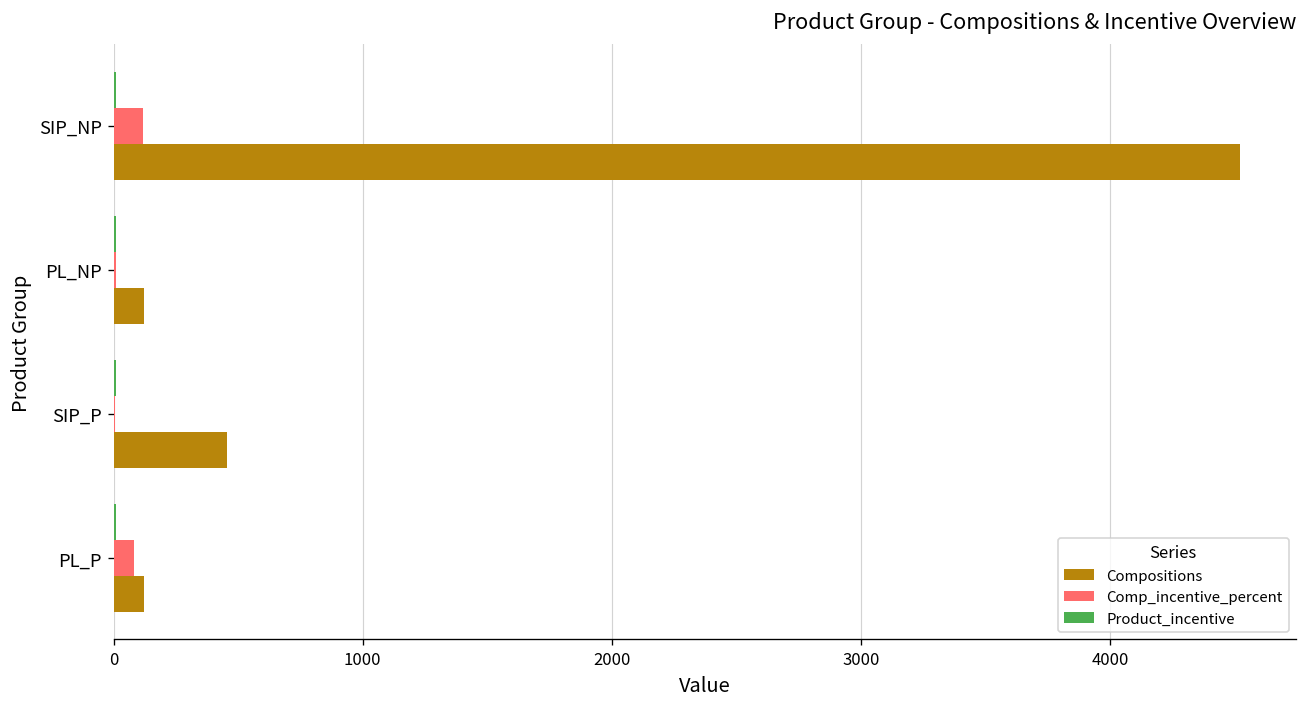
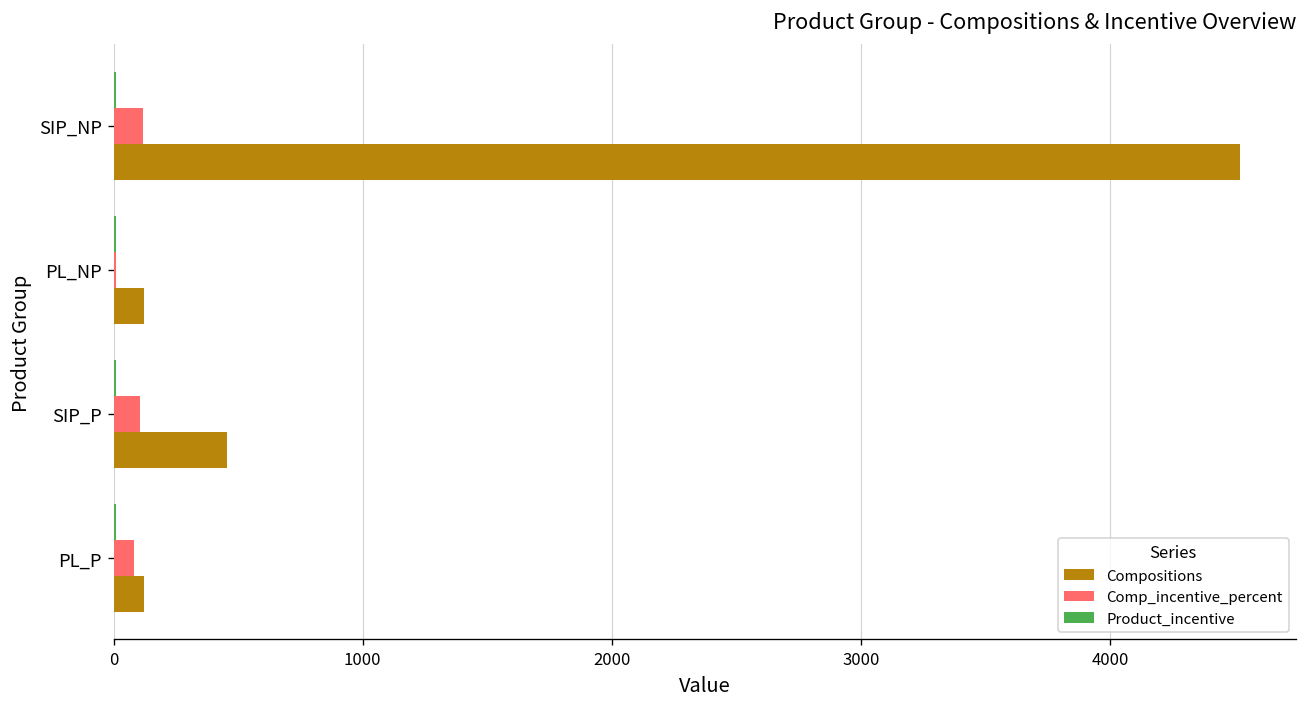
Comp_incentive_percent, SIP_P: 10 -> 110
